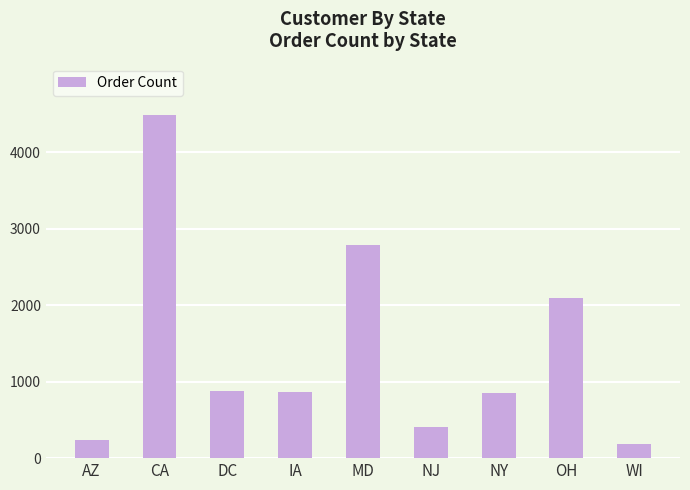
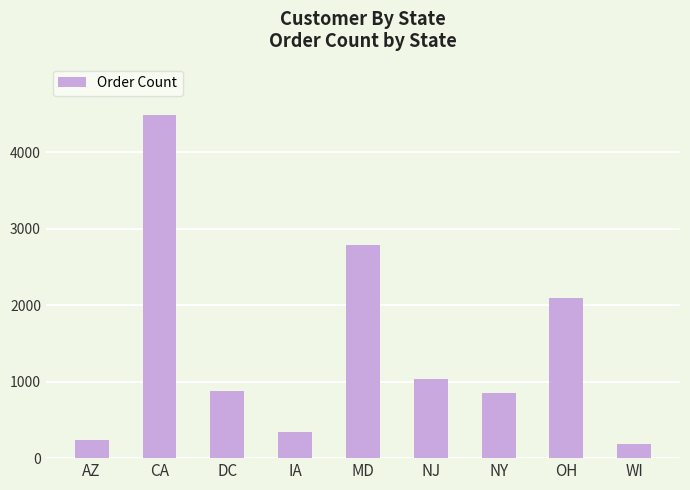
IA: 900 -> 300
NJ: 400 -> 1000
